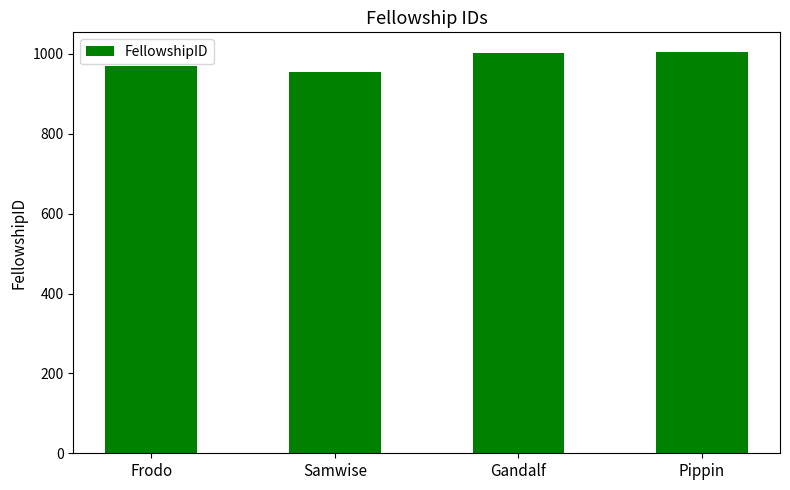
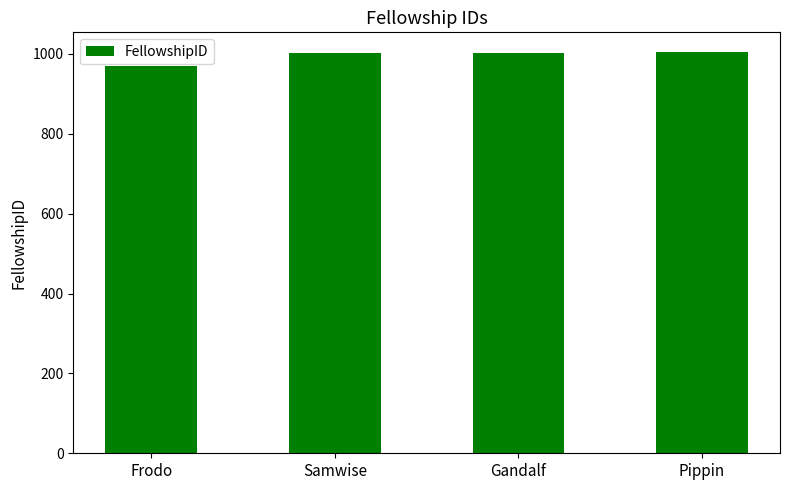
Samwise: 950 -> 1000
